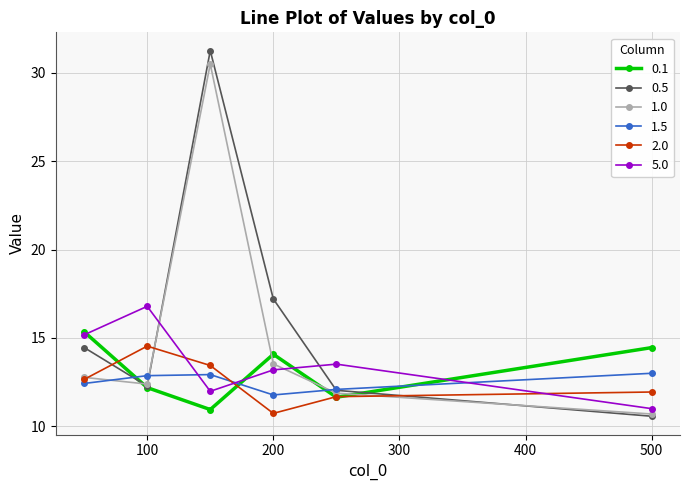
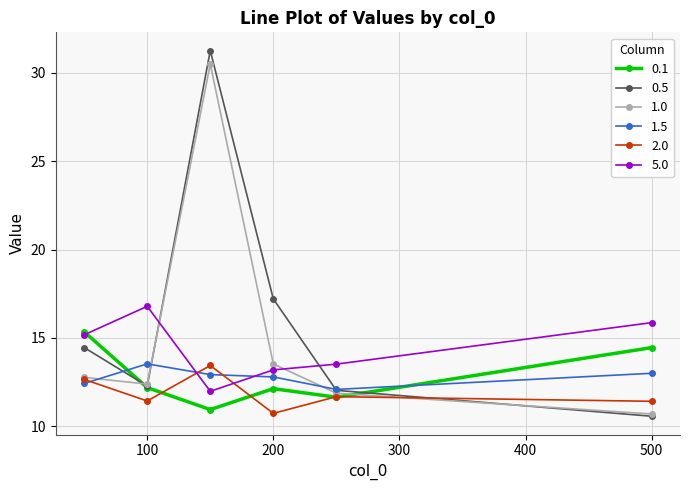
1.5, 100: 12.9 -> 13.5
2.0, 100: 14.5 -> 11.4
0.1, 200: 14.1 -> 12.1
1.5, 200: 11.8 -> 12.8
2.0, 500: 11.9 -> 11.4
5.0, 500: 11.0 -> 15.9
